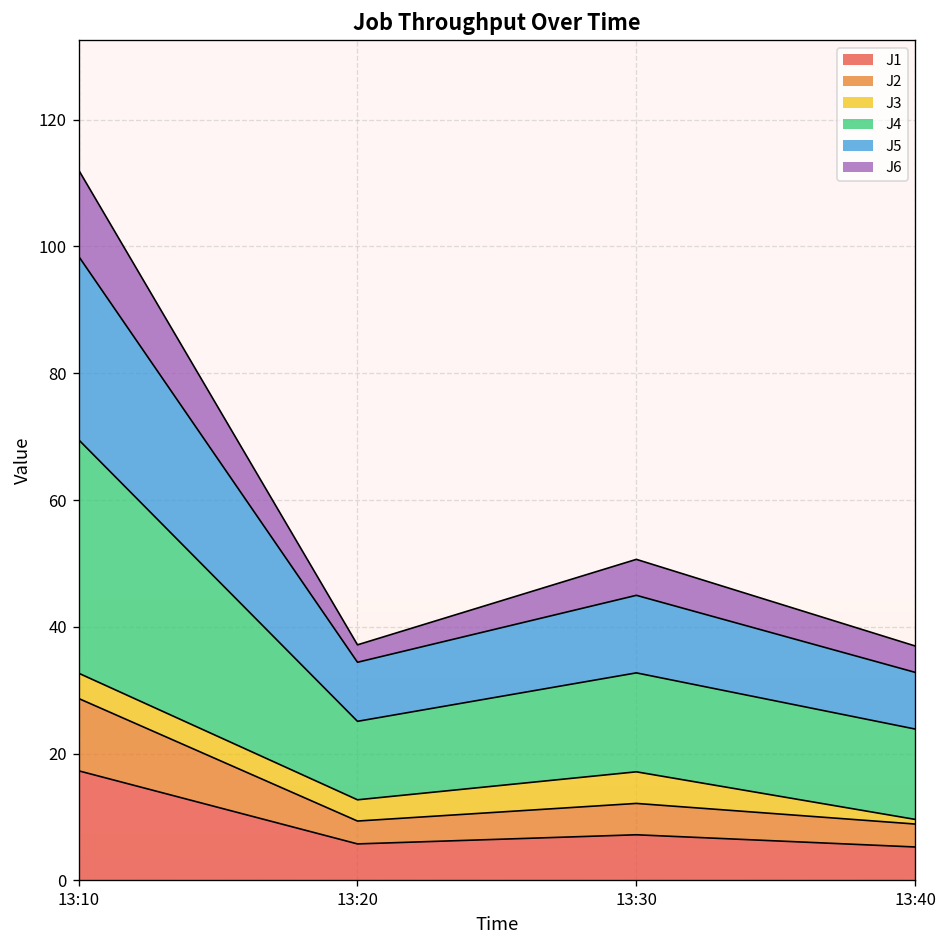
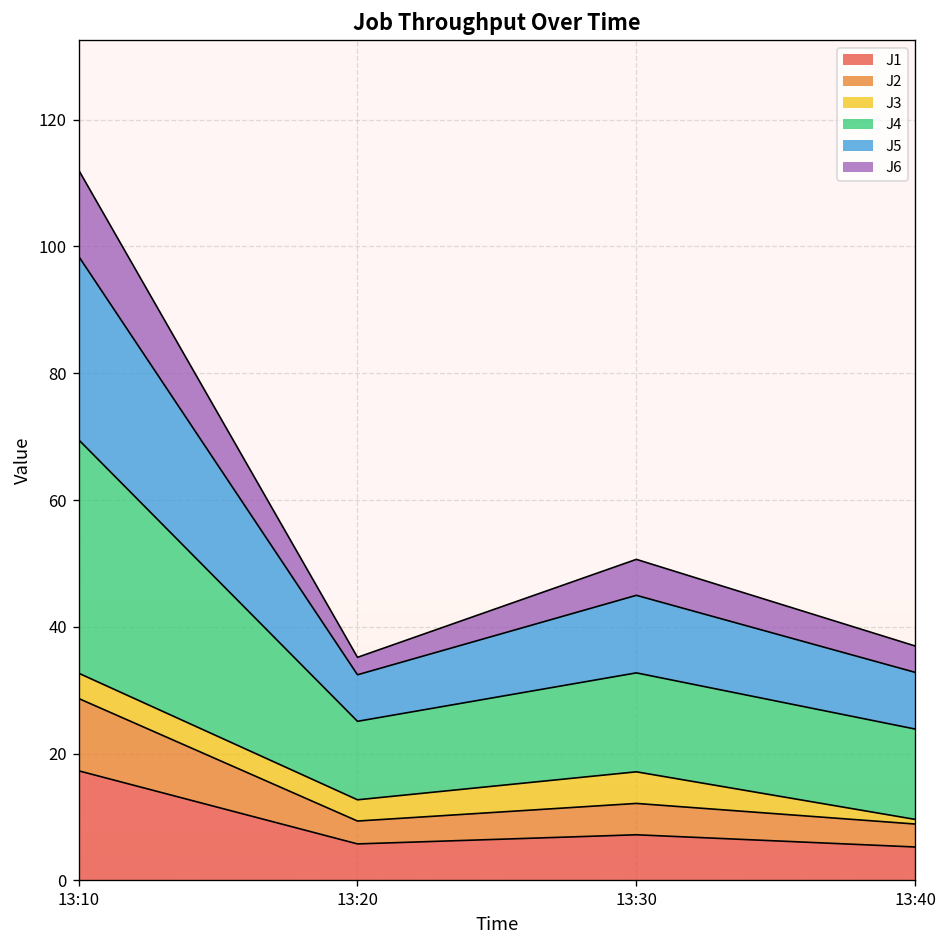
J5, 13:20: 9 -> 7
